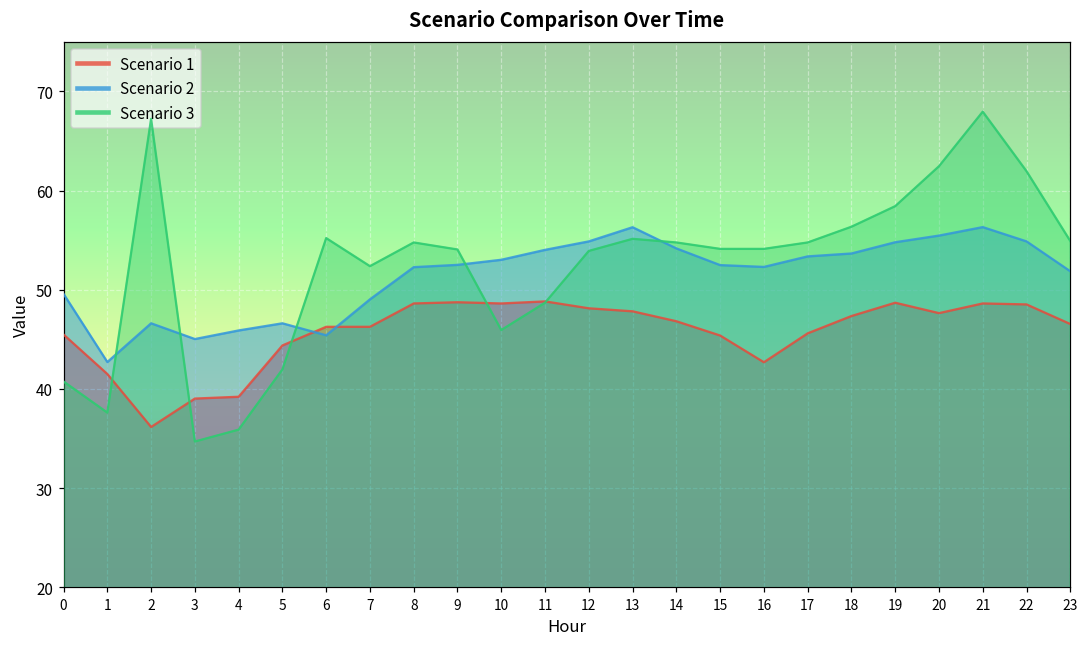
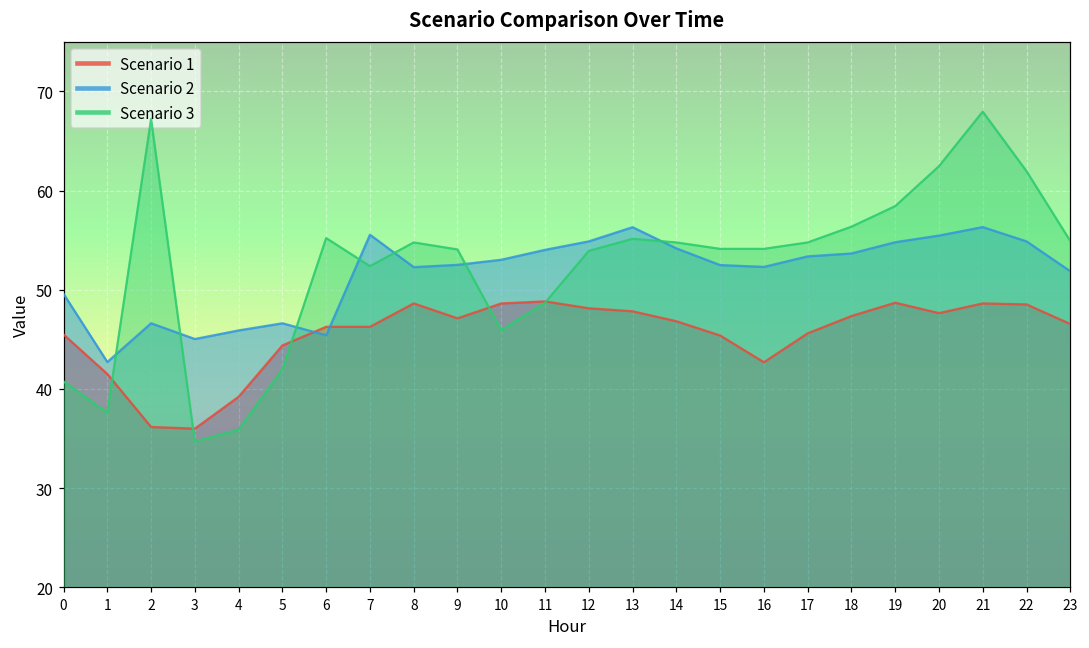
Scenario 1, 3: 39 -> 36
Scenario 2, 7: 49 -> 56
Scenario 1, 9: 49 -> 47
